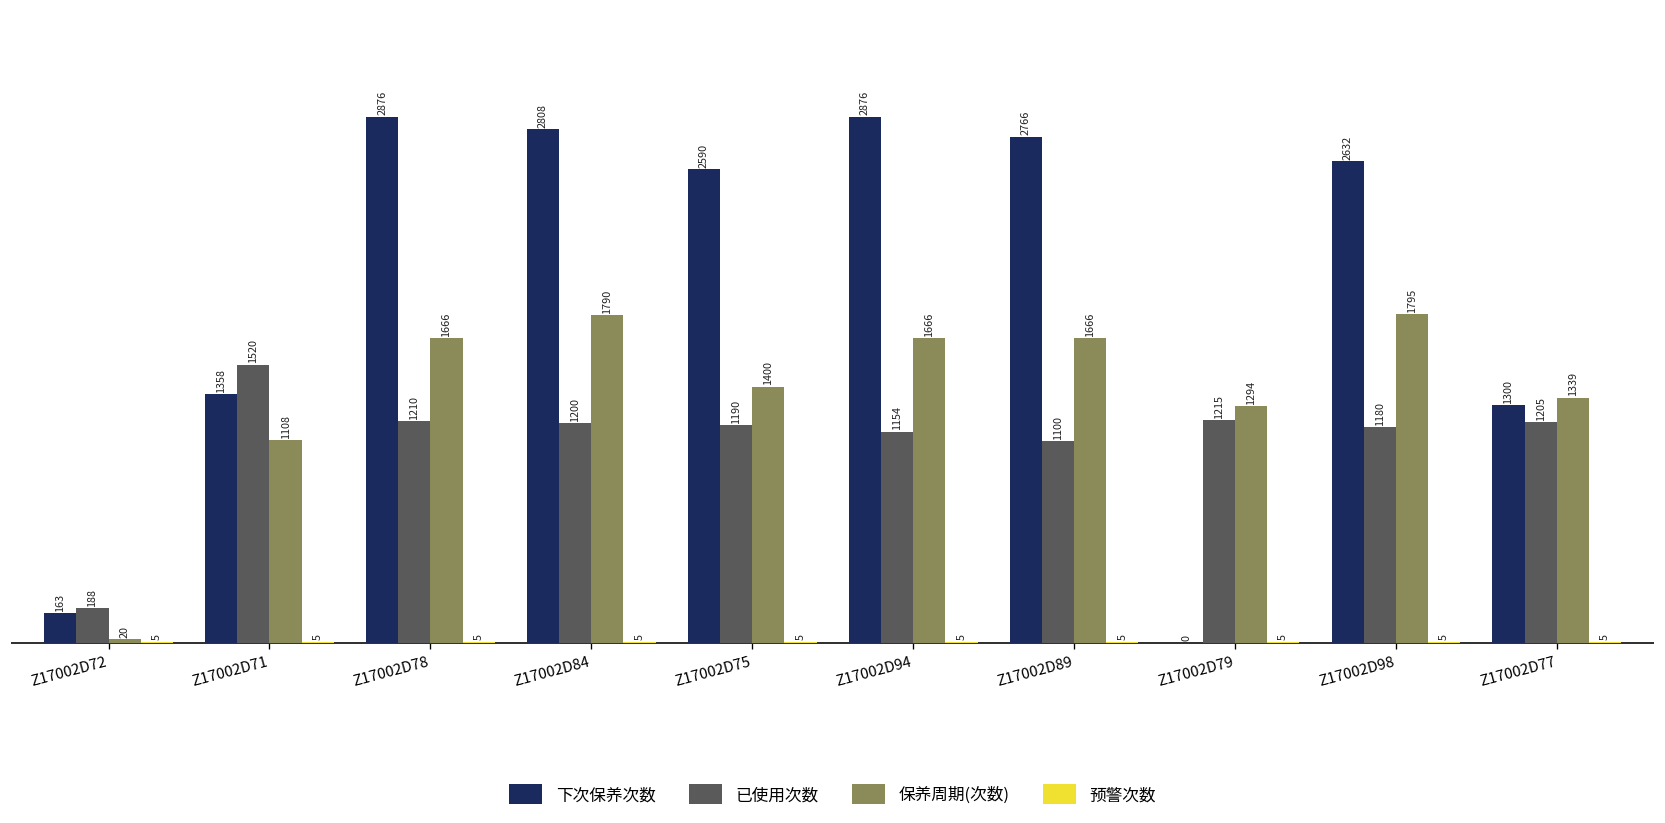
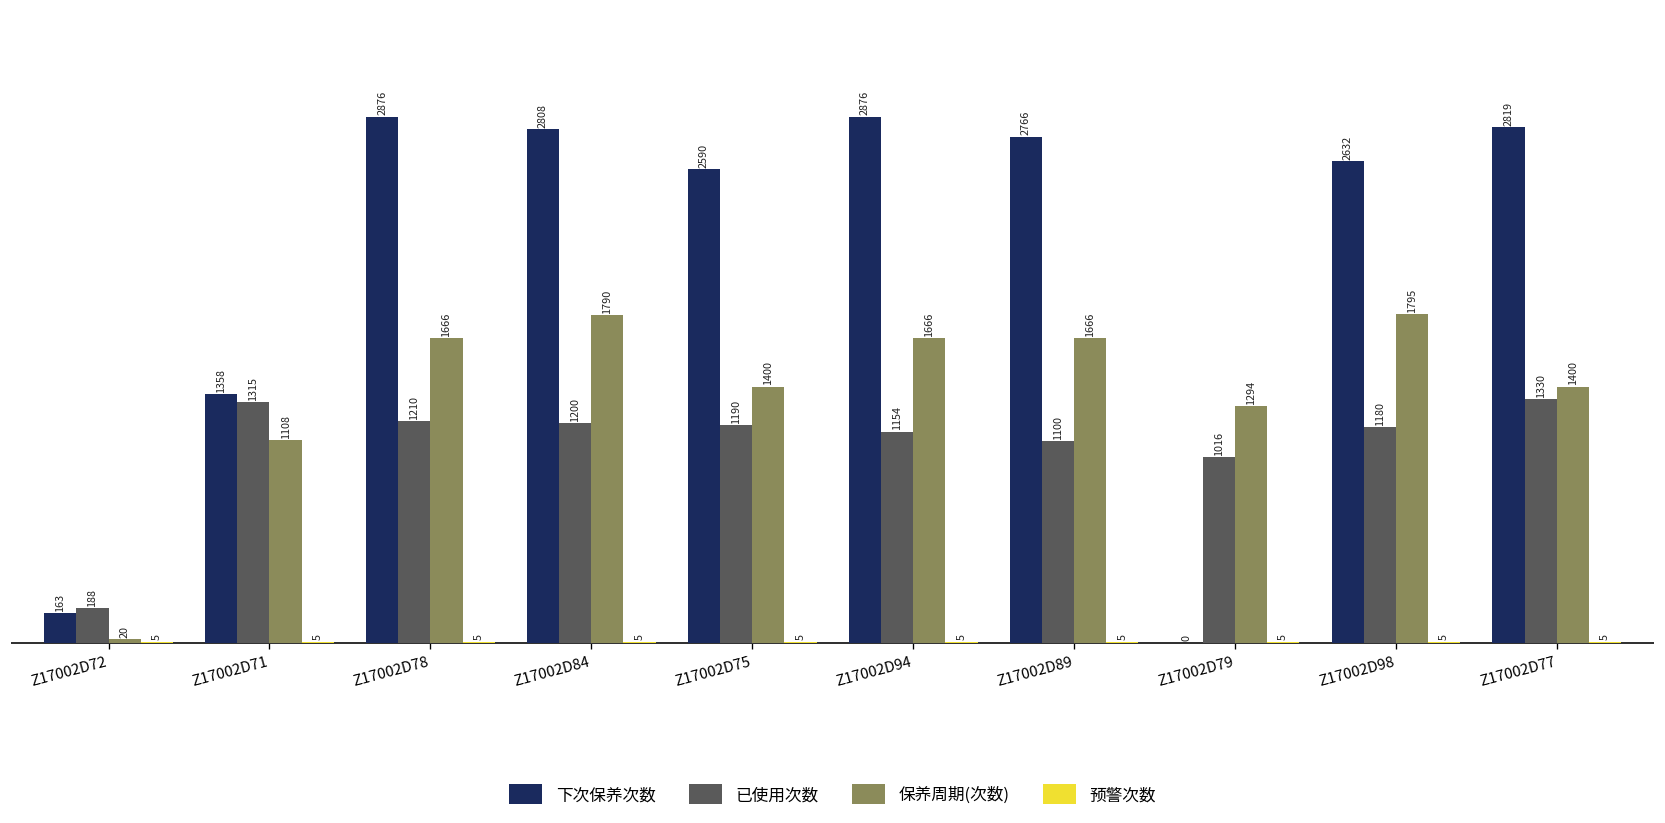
已使用次数, Z17002D71: 1520 -> 1315
已使用次数, Z17002D79: 1215 -> 1016
下次保养次数, Z17002D77: 1300 -> 2819
已使用次数, Z17002D77: 1205 -> 1330
保养周期(次数), Z17002D77: 1339 -> 1400
